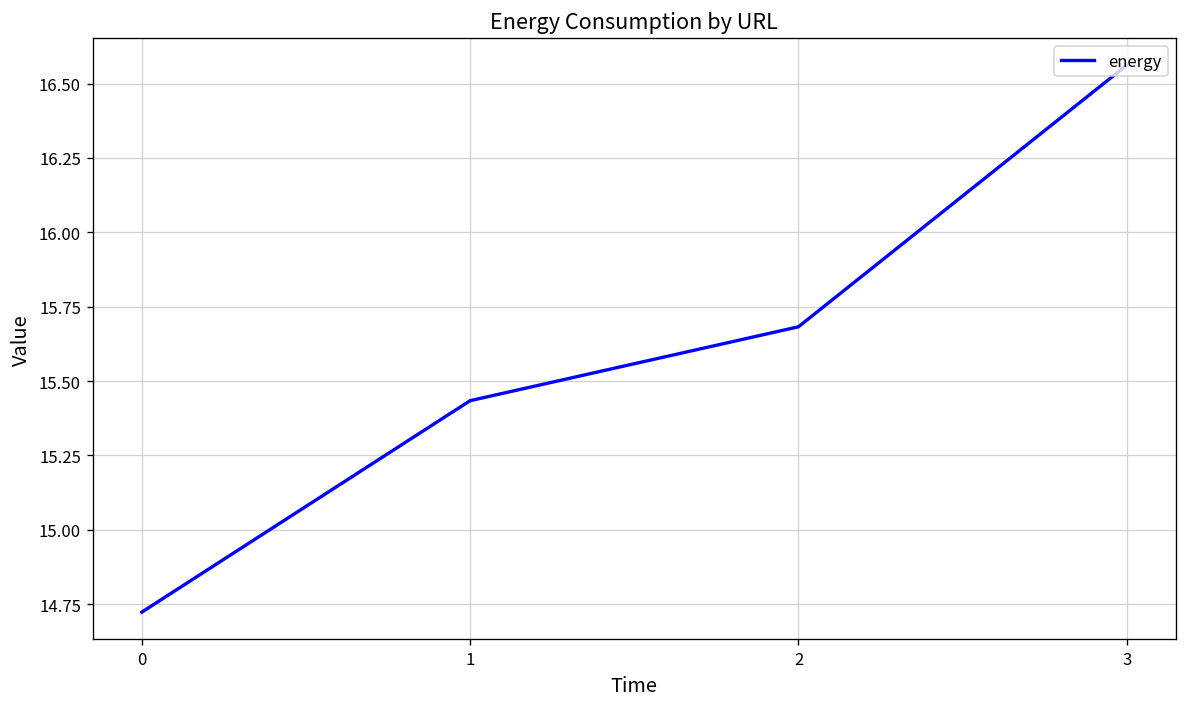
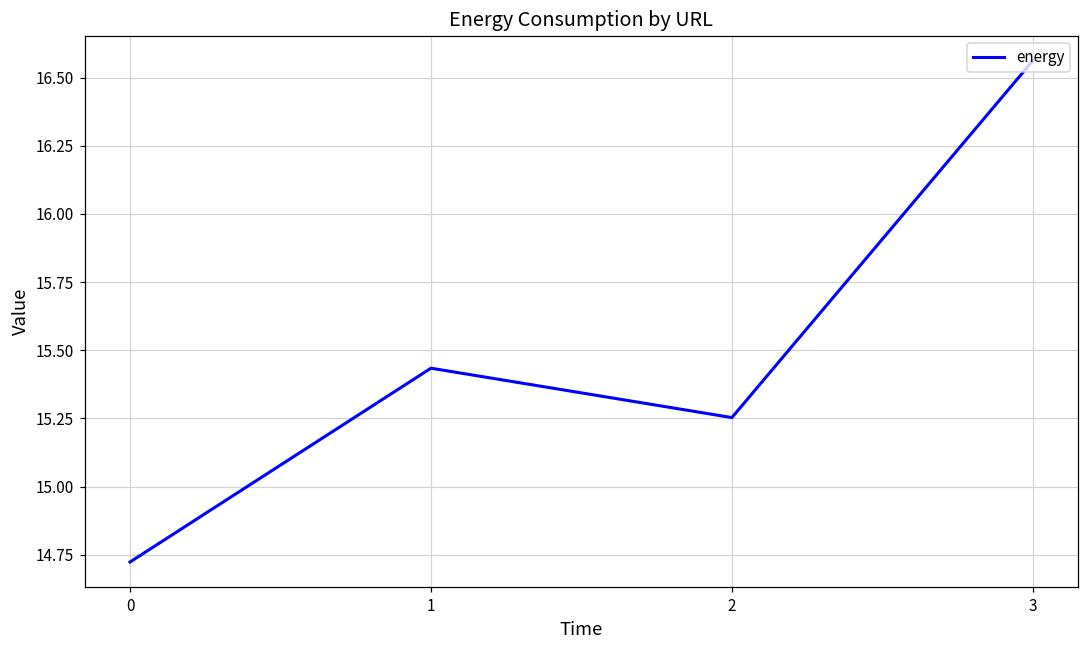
2: 15.68 -> 15.25
